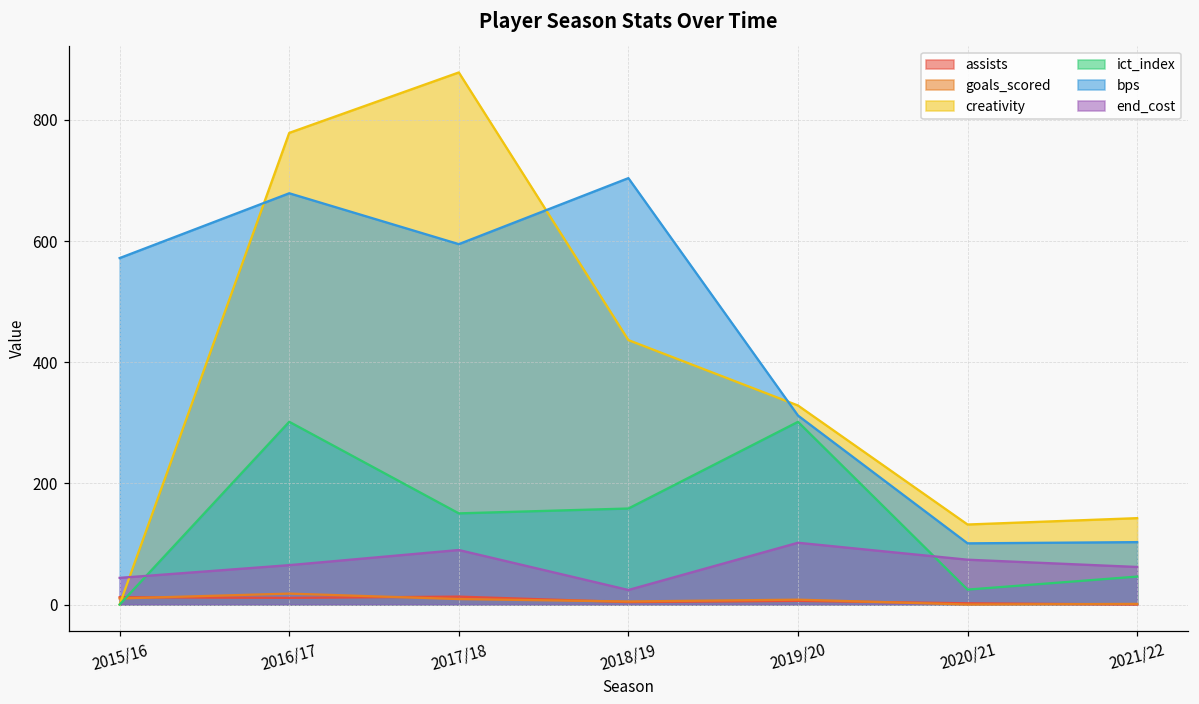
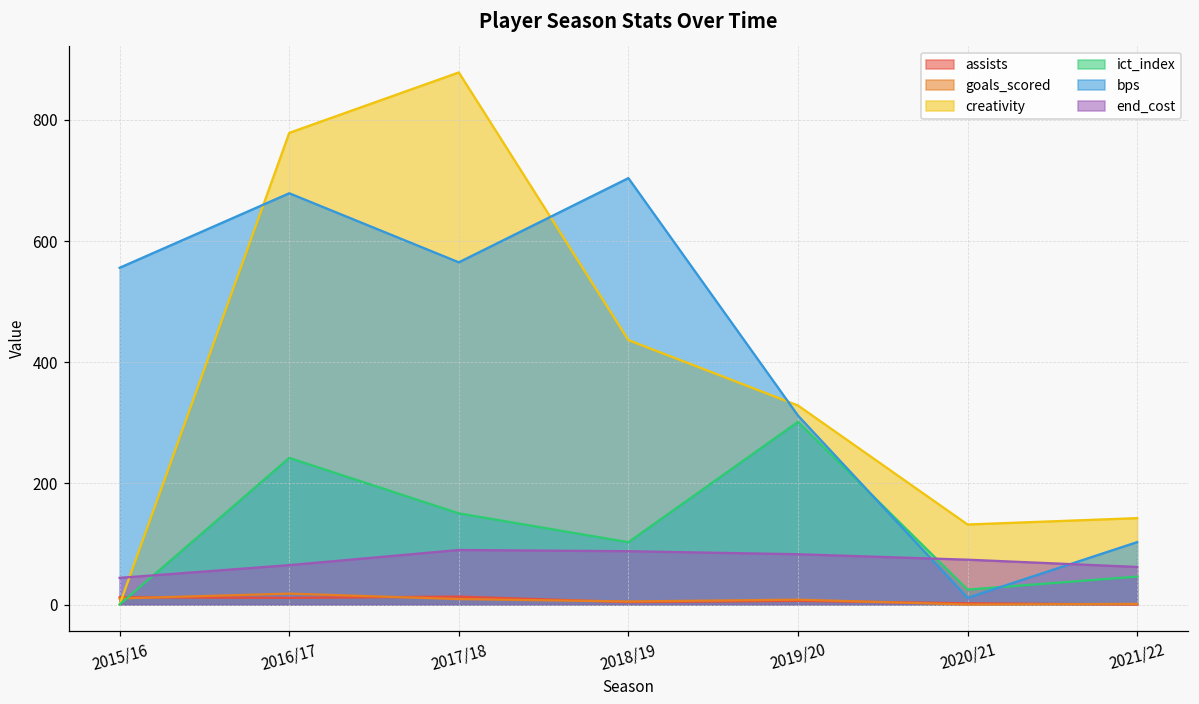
bps, 2015/16: 570 -> 560
ict_index, 2016/17: 300 -> 240
bps, 2017/18: 600 -> 570
ict_index, 2018/19: 160 -> 100
end_cost, 2018/19: 20 -> 90
end_cost, 2019/20: 100 -> 80
bps, 2020/21: 100 -> 10
